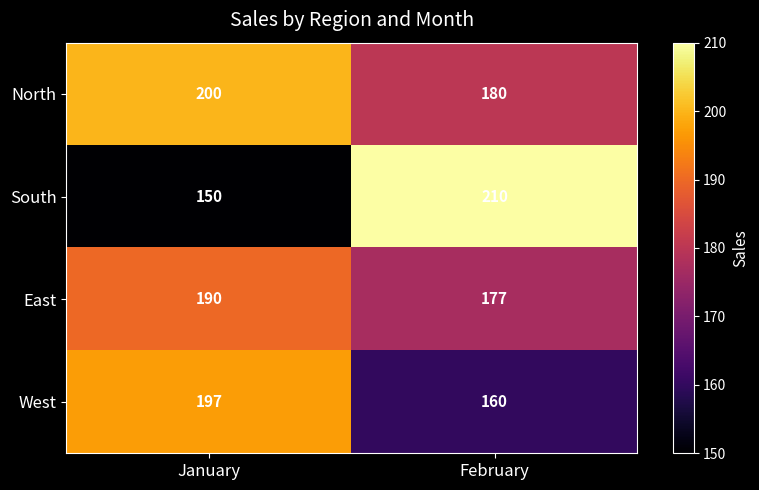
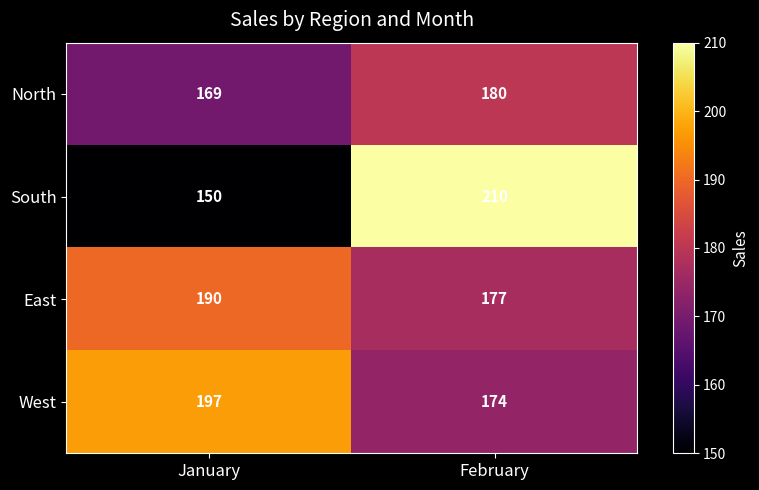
North, January: 200 -> 169
West, February: 160 -> 174
